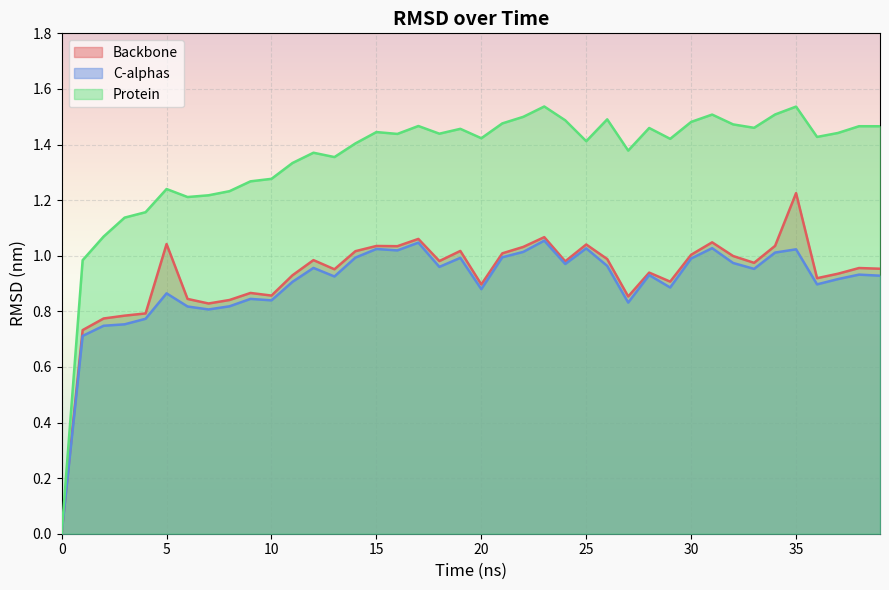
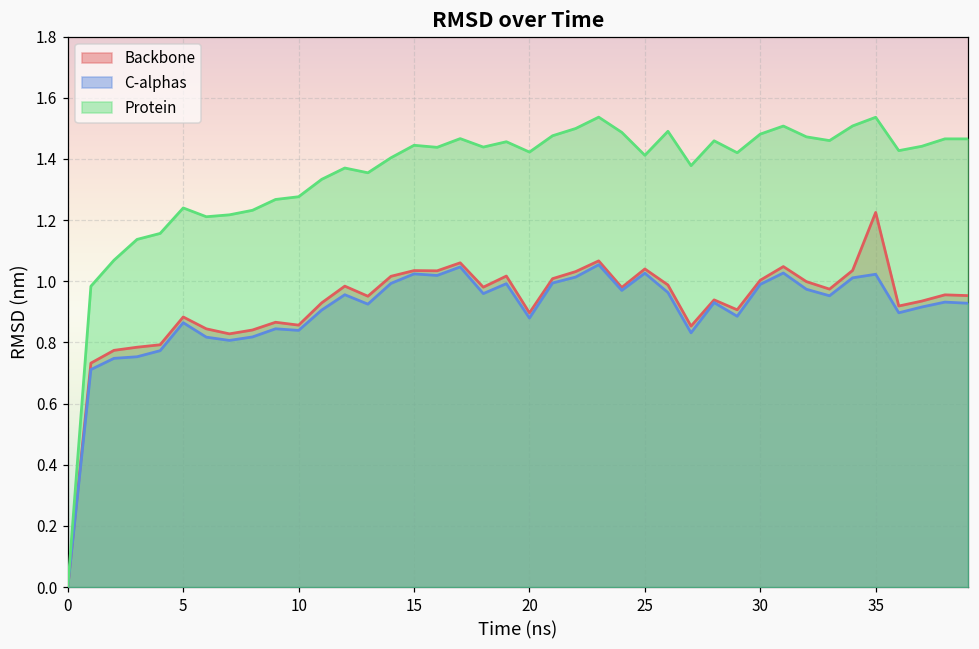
Backbone, 5: 1.04 -> 0.88
